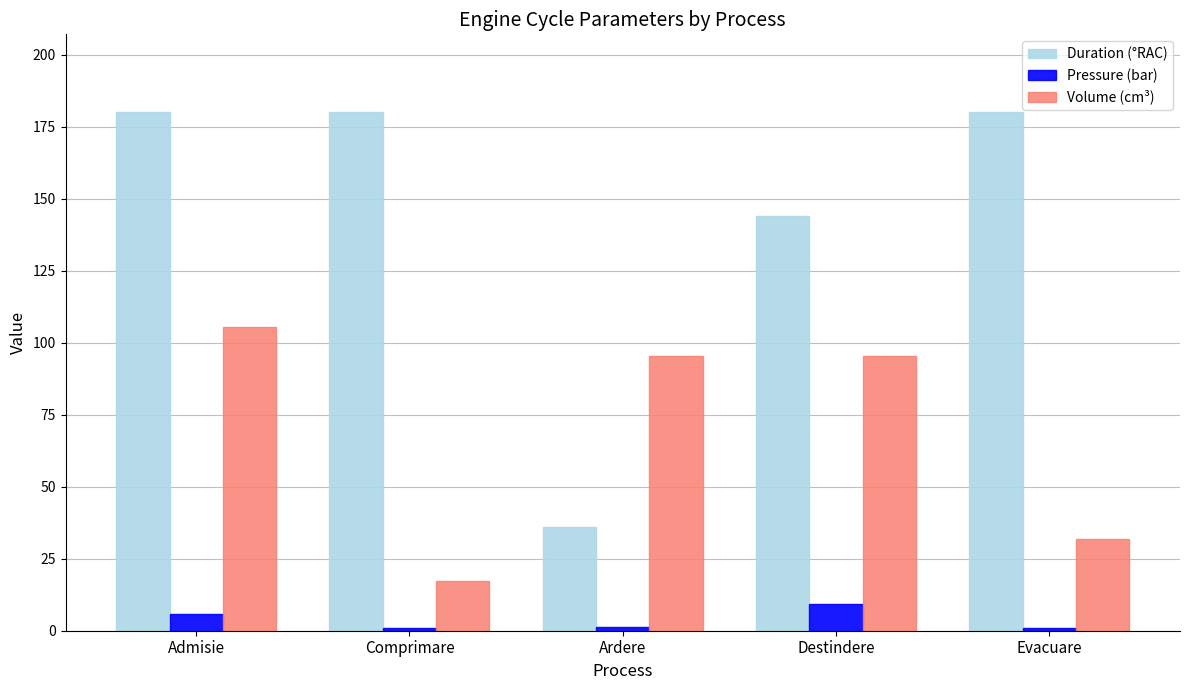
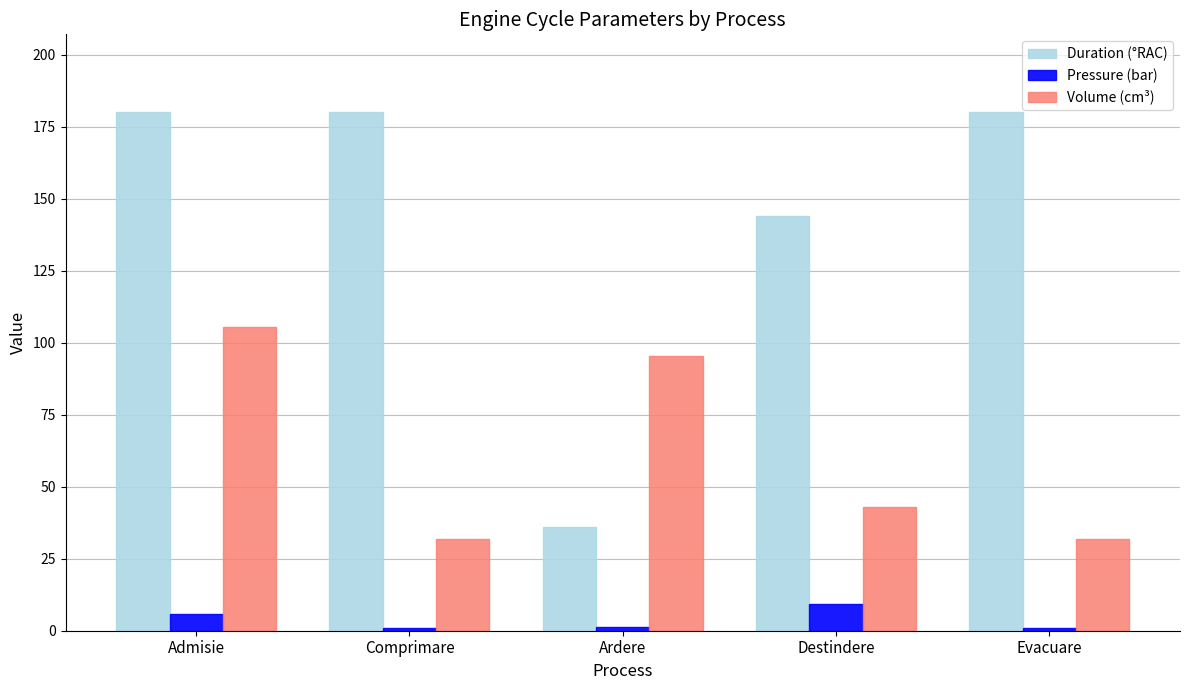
Volume (cm³), Comprimare: 17 -> 32
Volume (cm³), Destindere: 95 -> 43
